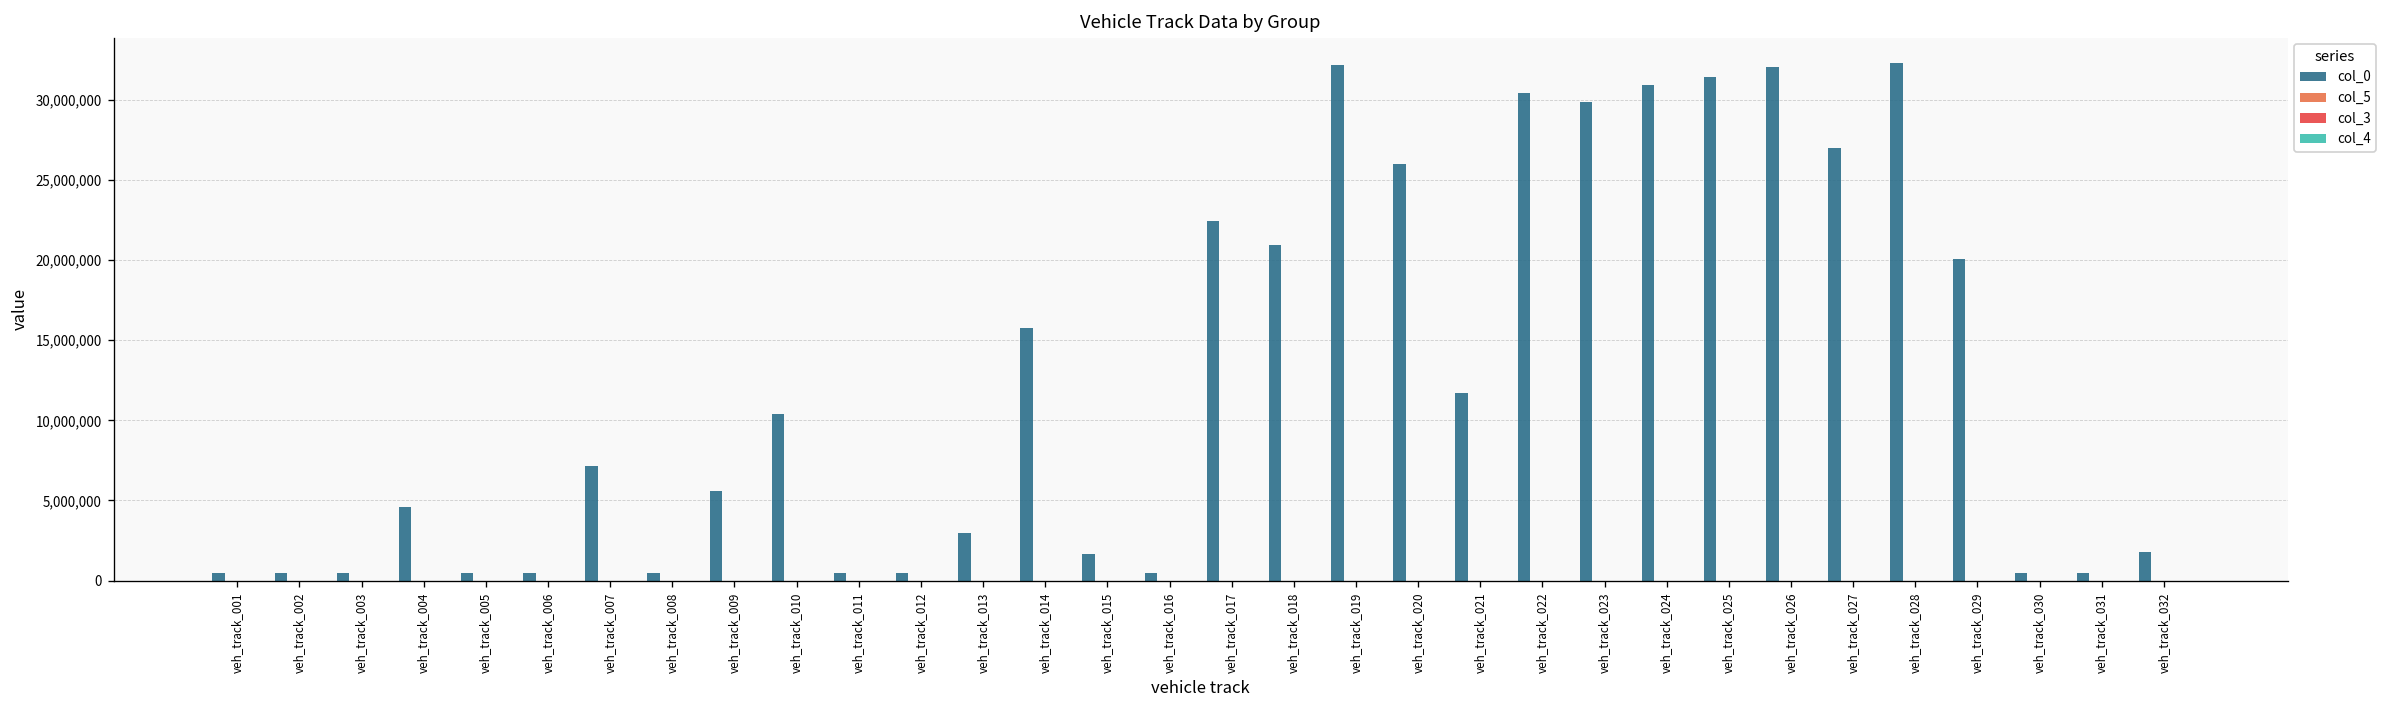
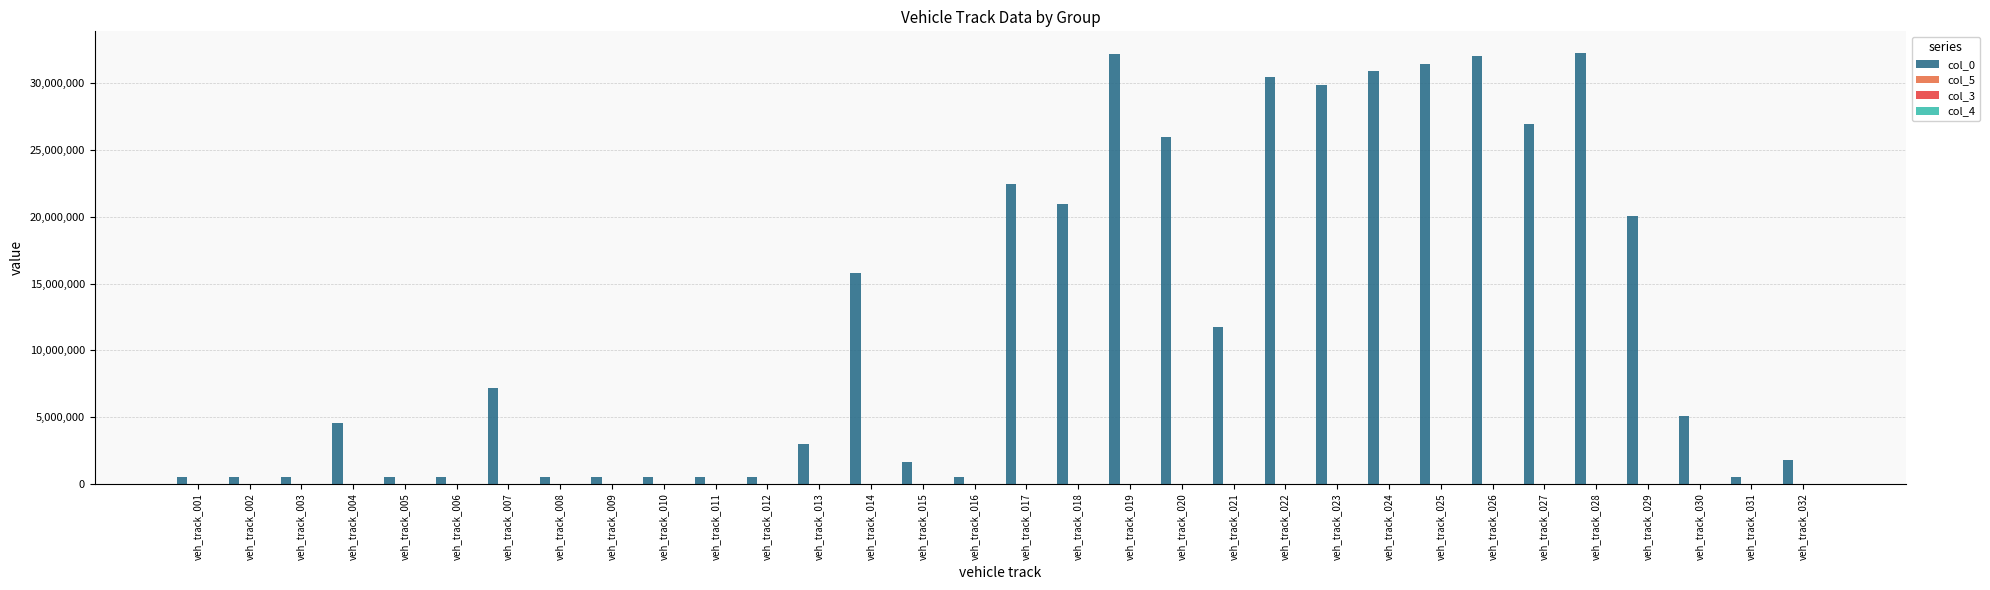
col_0, veh_track_009: 5,600,000 -> 500,000
col_0, veh_track_010: 10,400,000 -> 500,000
col_0, veh_track_030: 500,000 -> 5,100,000
